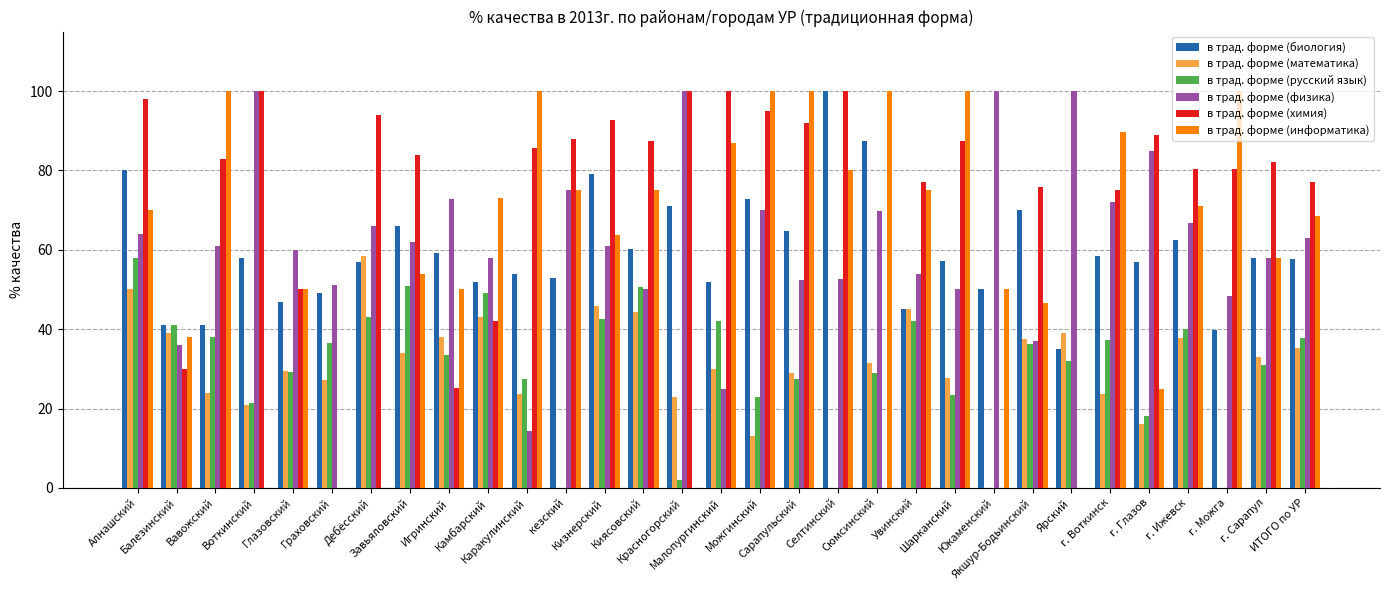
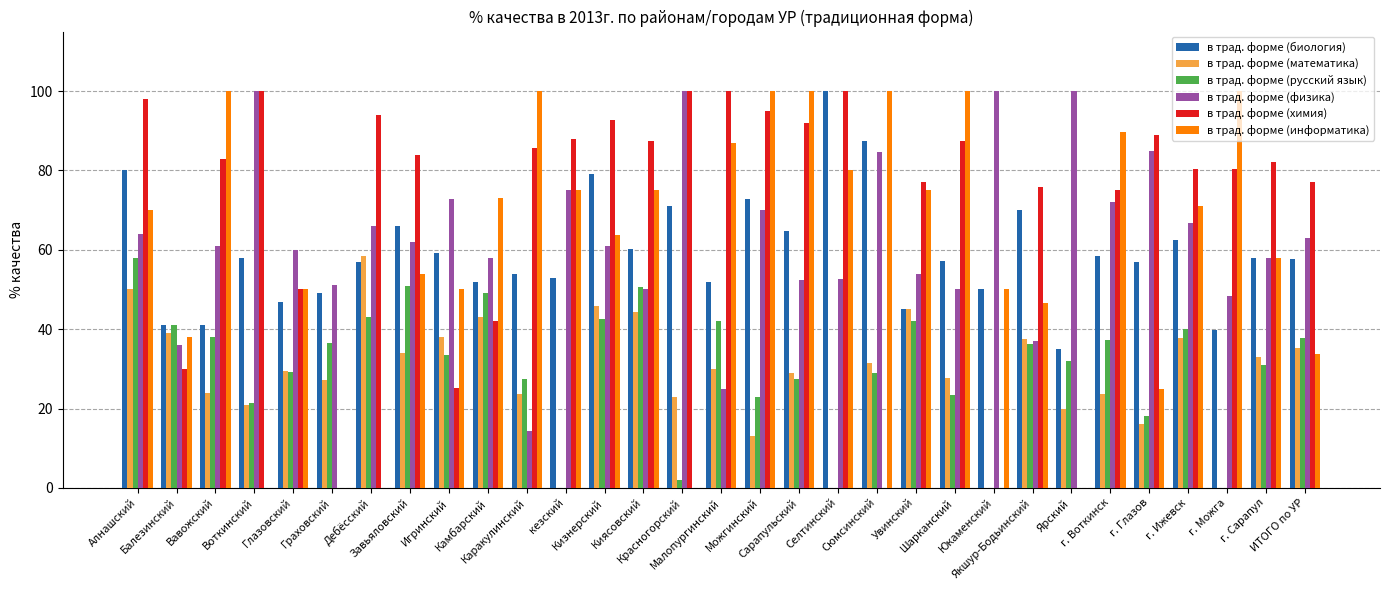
в трад. форме (физика), Сюмсинский: 70 -> 85
в трад. форме (математика), Ярский: 39 -> 20
в трад. форме (информатика), ИТОГО по УР: 69 -> 34
